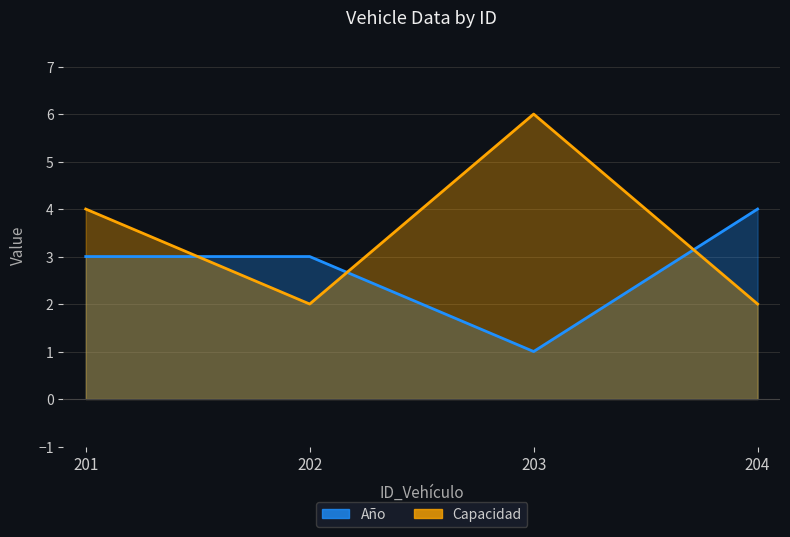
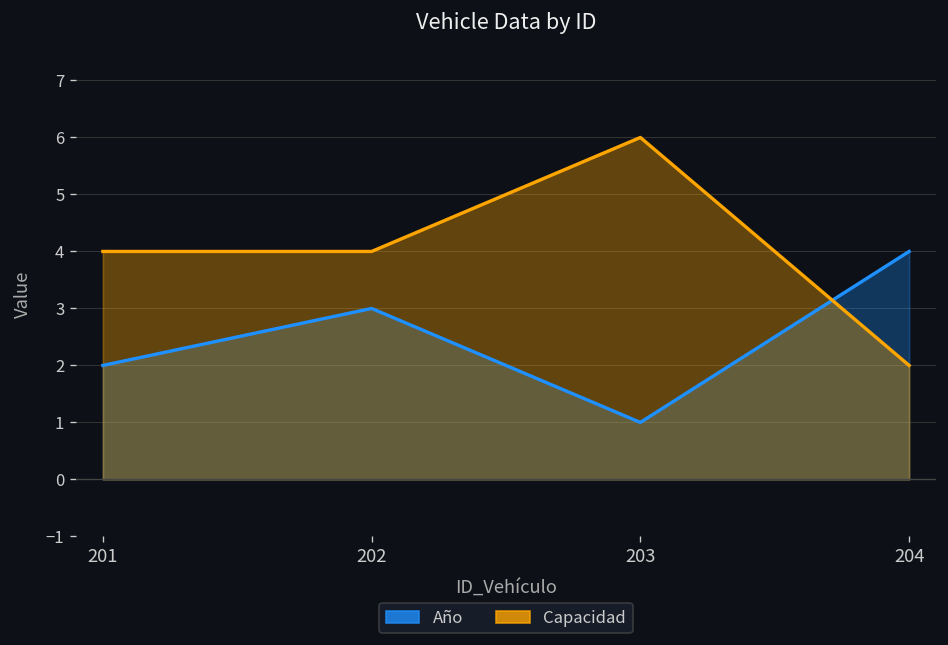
Año, 201: 3.0 -> 2.0
Capacidad, 202: 2 -> 4
